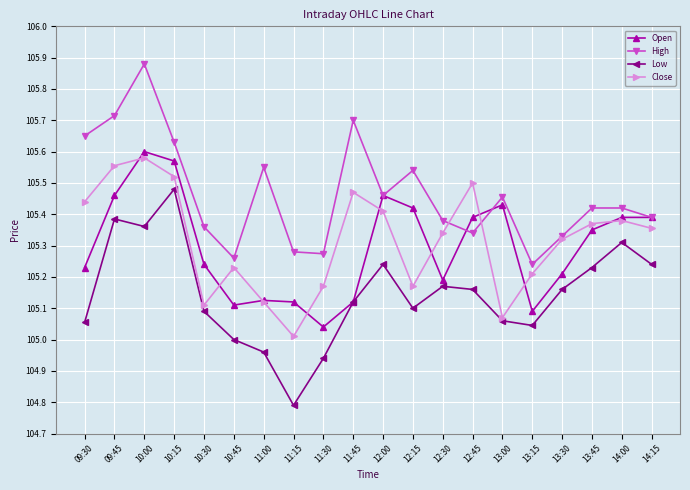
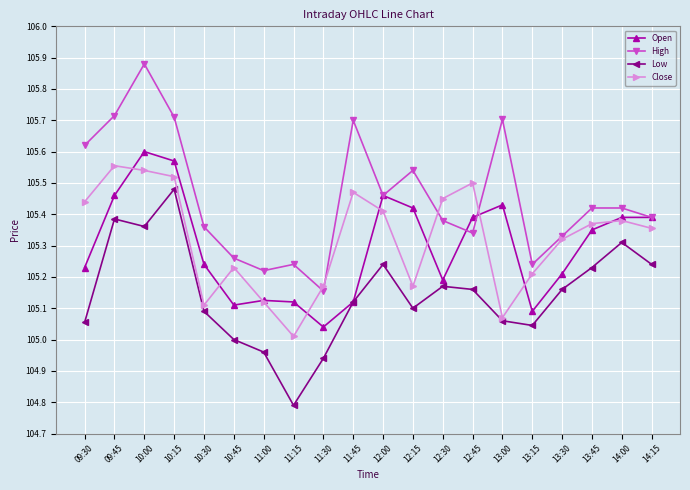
High, 09:30: 105.65 -> 105.62
Close, 10:00: 105.58 -> 105.54
High, 10:15: 105.63 -> 105.71
High, 11:00: 105.55 -> 105.22
High, 11:15: 105.28 -> 105.24
High, 11:30: 105.27 -> 105.16
Close, 12:30: 105.34 -> 105.45
High, 13:00: 105.46 -> 105.70
